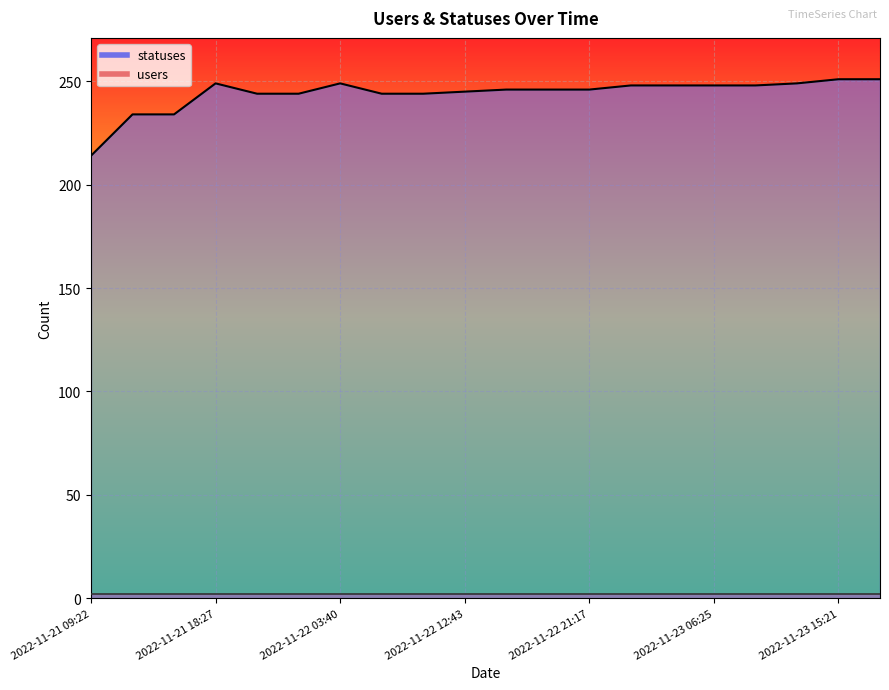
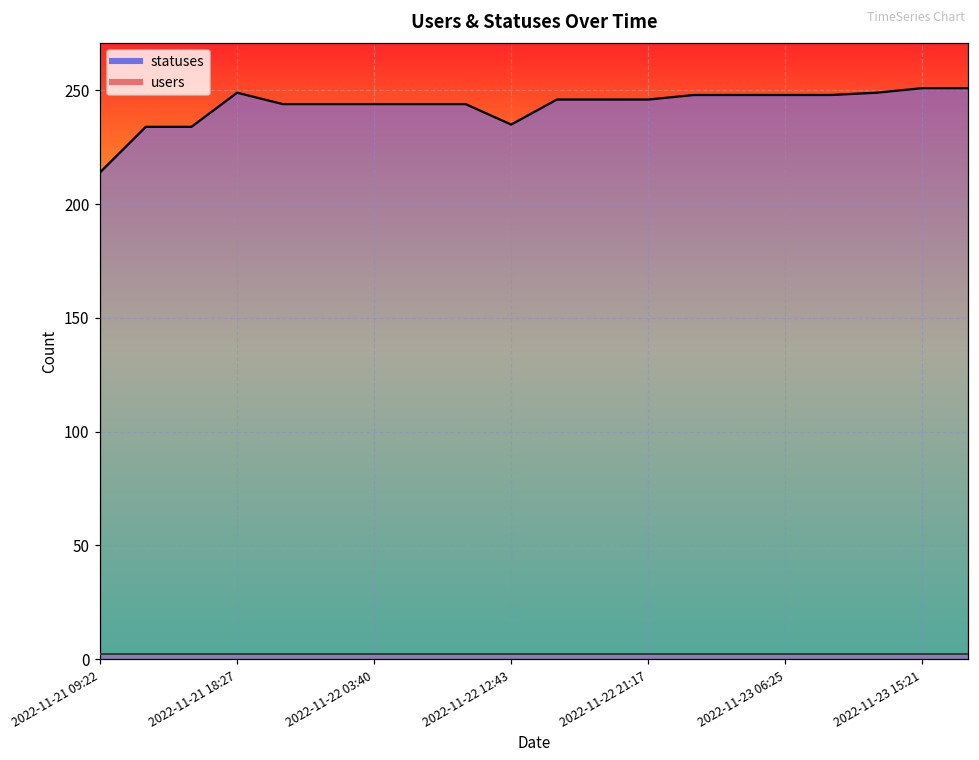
statuses, 2022-11-22 03:40: 249 -> 244
statuses, 2022-11-22 12:43: 245 -> 235
